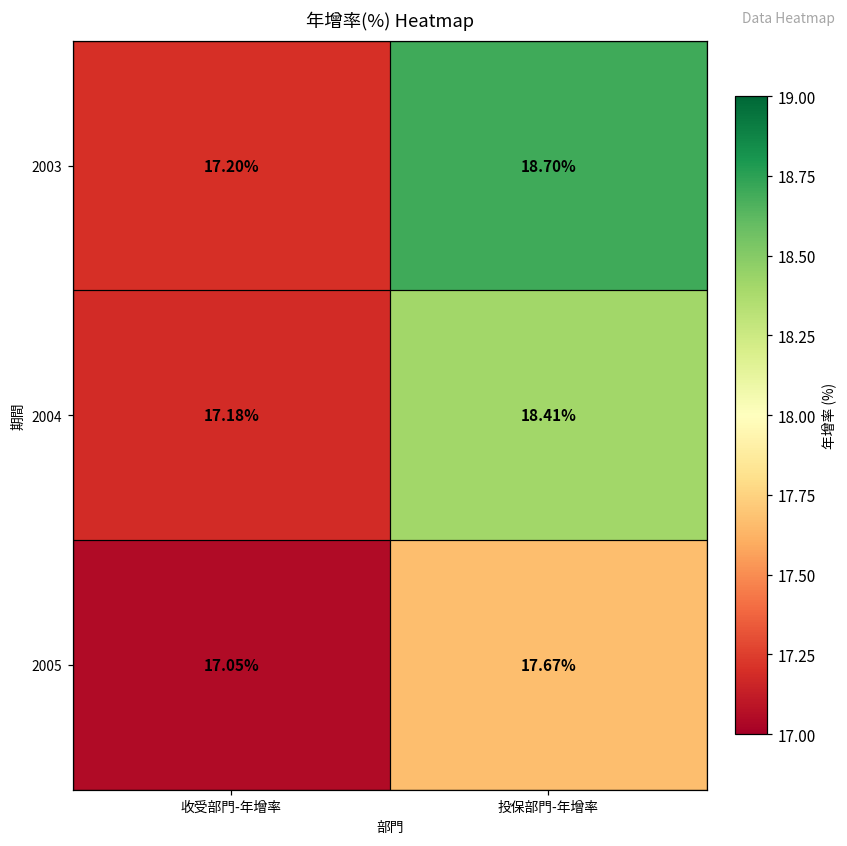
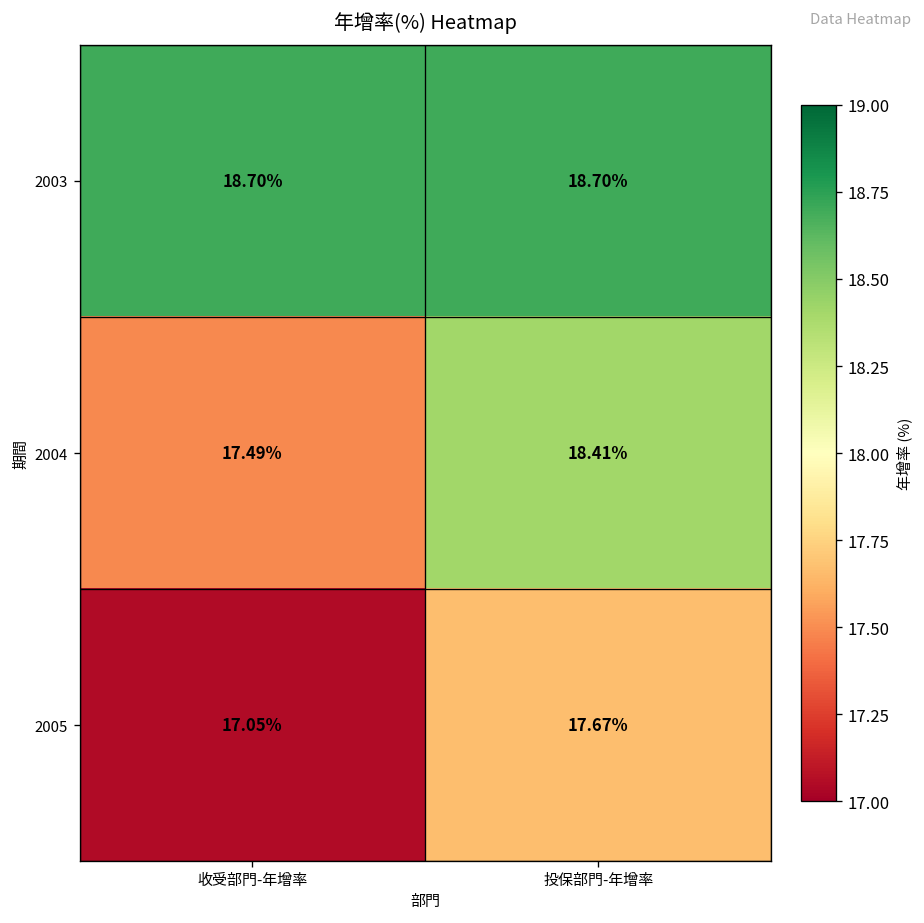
2003, 收受部門-年增率: 17.20% -> 18.70%
2004, 收受部門-年增率: 17.18% -> 17.49%
